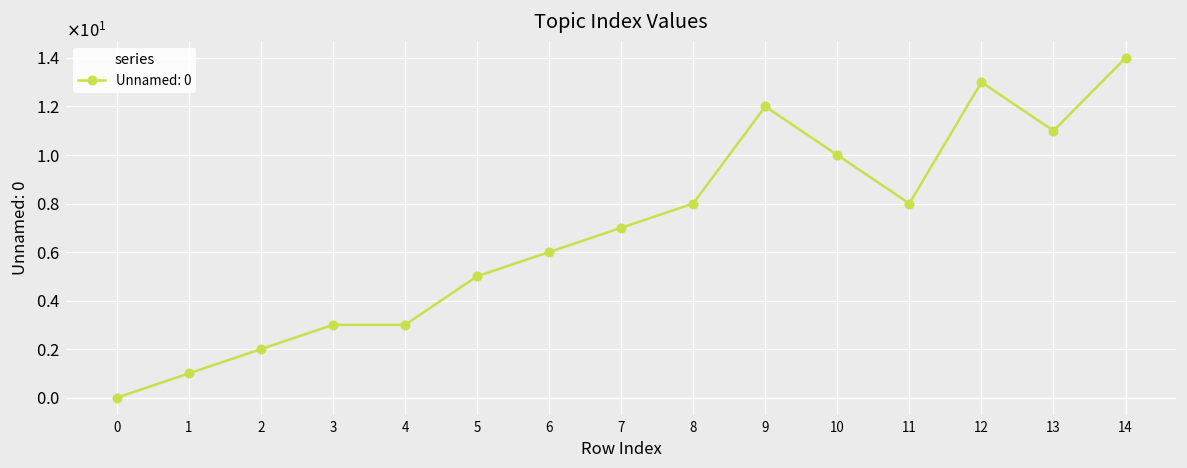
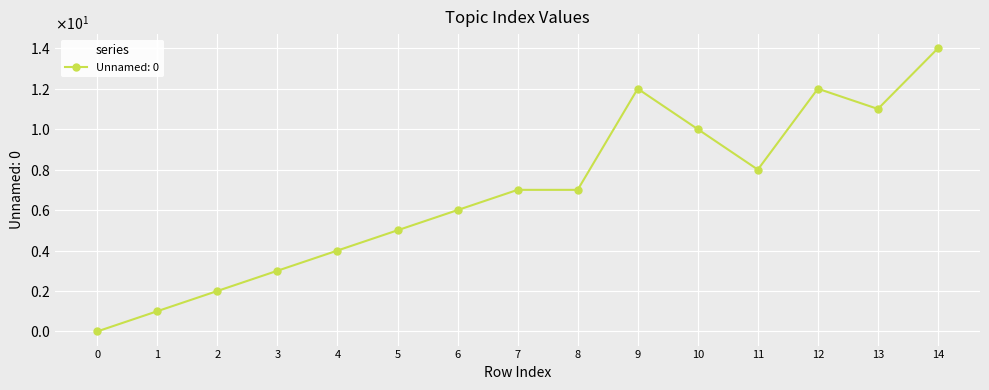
4: 3 -> 4
8: 8 -> 7
12: 13 -> 12
